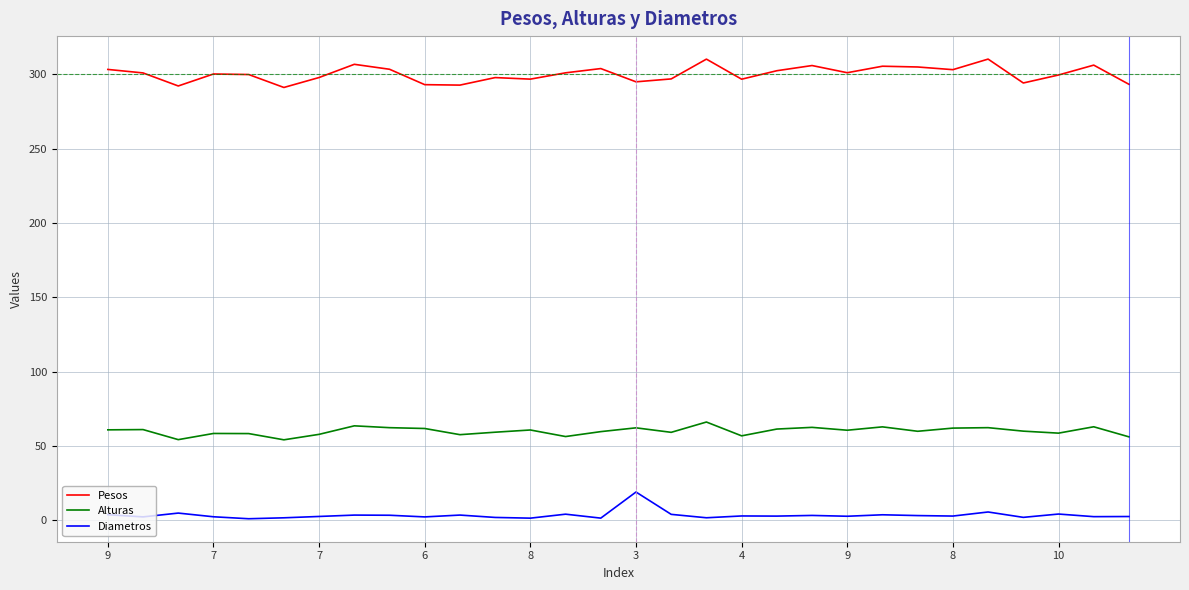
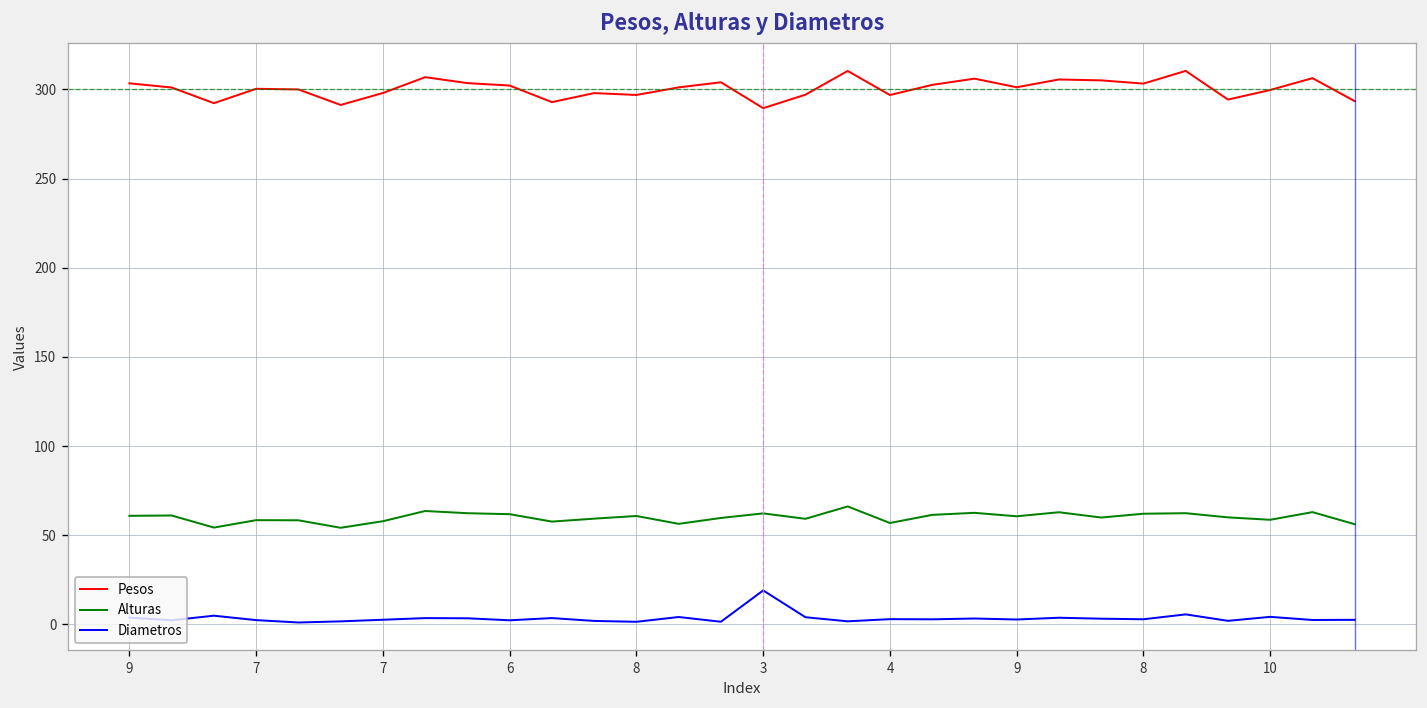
Pesos, 6: 293 -> 302
Pesos, 3: 295 -> 289
